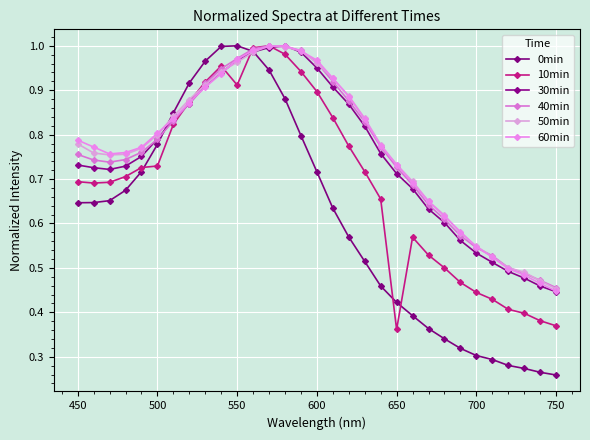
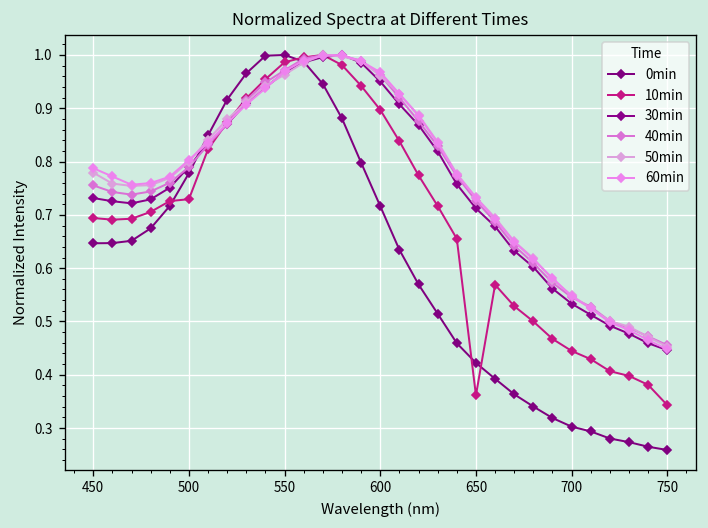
10min, 550: 0.91 -> 0.99
10min, 750: 0.37 -> 0.34
